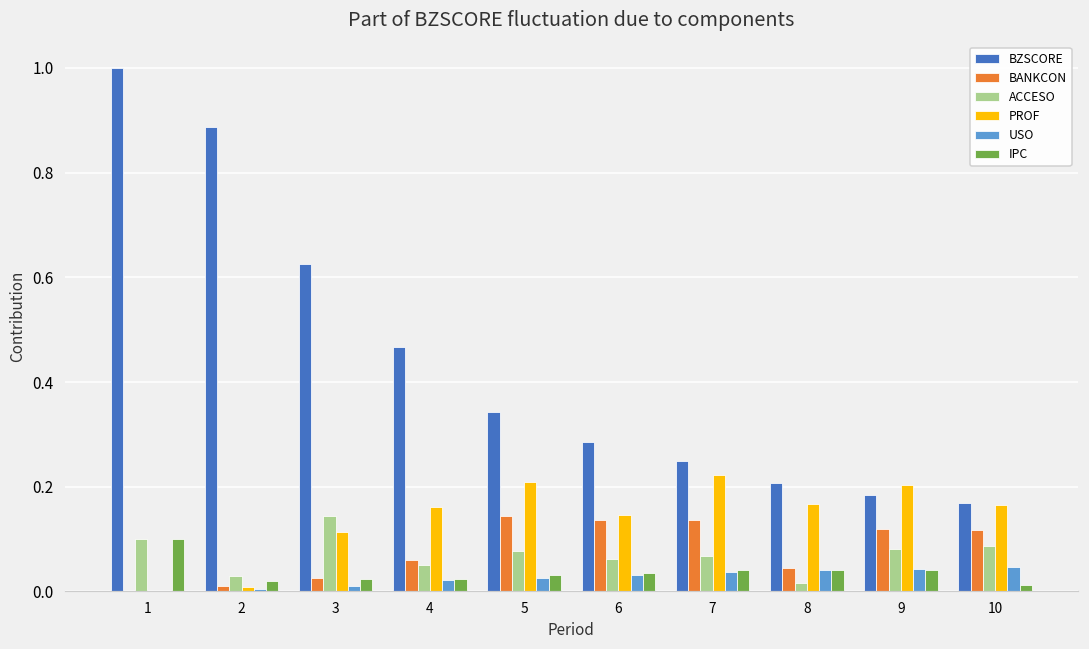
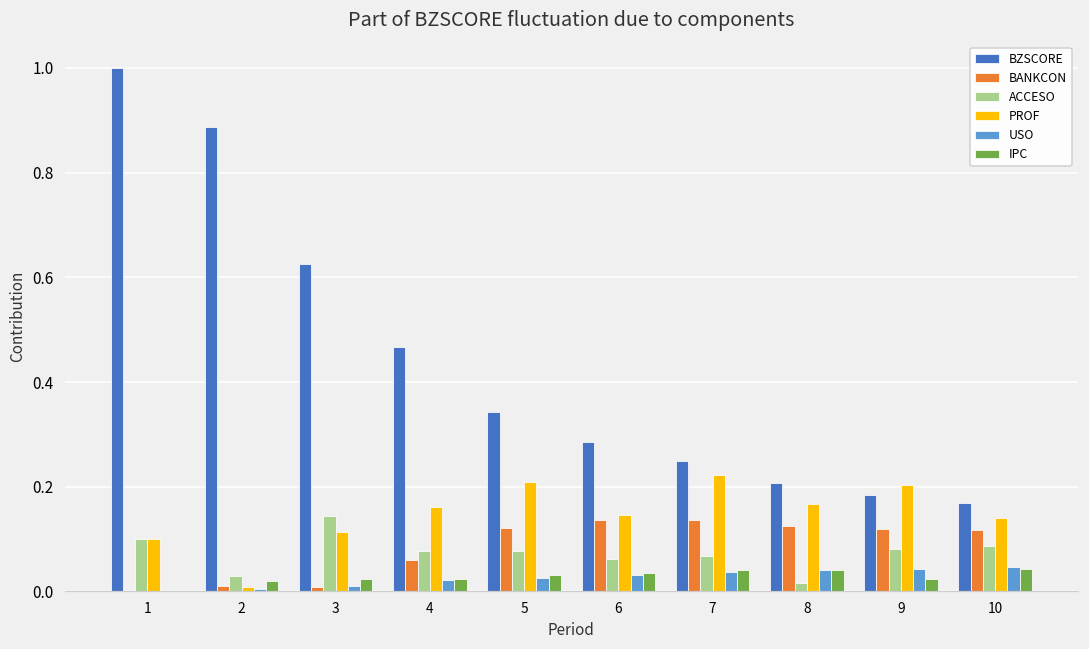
PROF, 1: 0.0 -> 0.1
IPC, 1: 0.1 -> 0.0
BANKCON, 3: 0.03 -> 0.01
ACCESO, 4: 0.05 -> 0.08
BANKCON, 5: 0.14 -> 0.12
BANKCON, 8: 0.05 -> 0.12
IPC, 9: 0.04 -> 0.02
PROF, 10: 0.17 -> 0.14
IPC, 10: 0.01 -> 0.04
